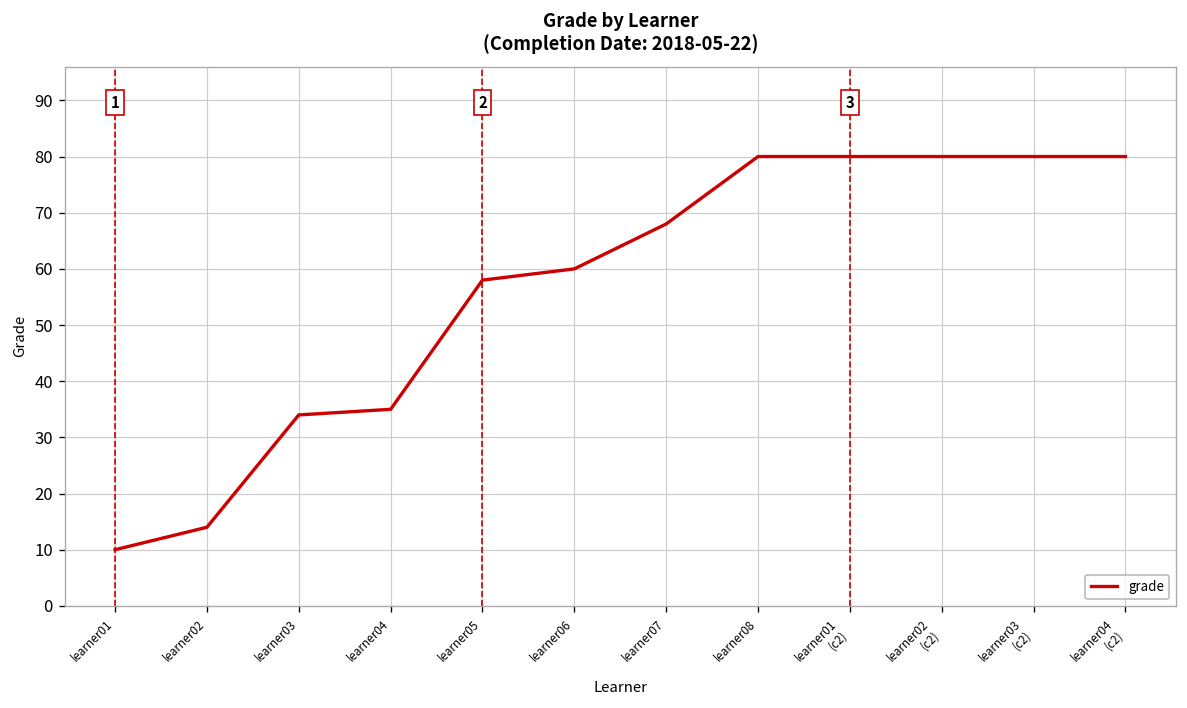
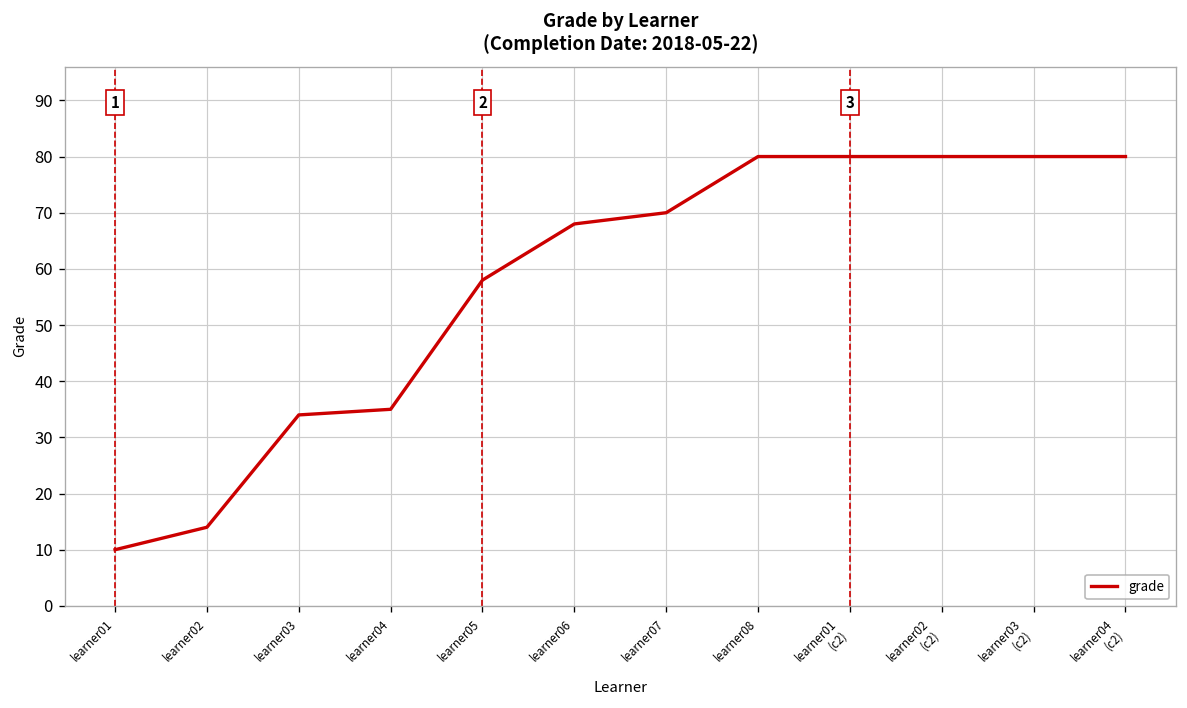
learner06: 60 -> 68
learner07: 68 -> 70
